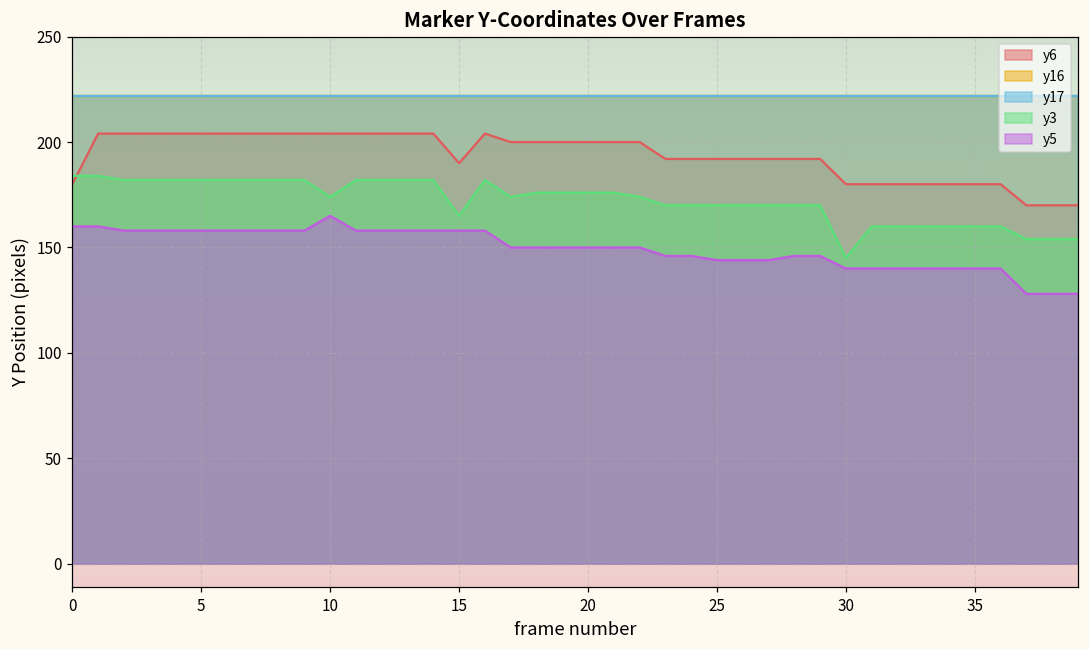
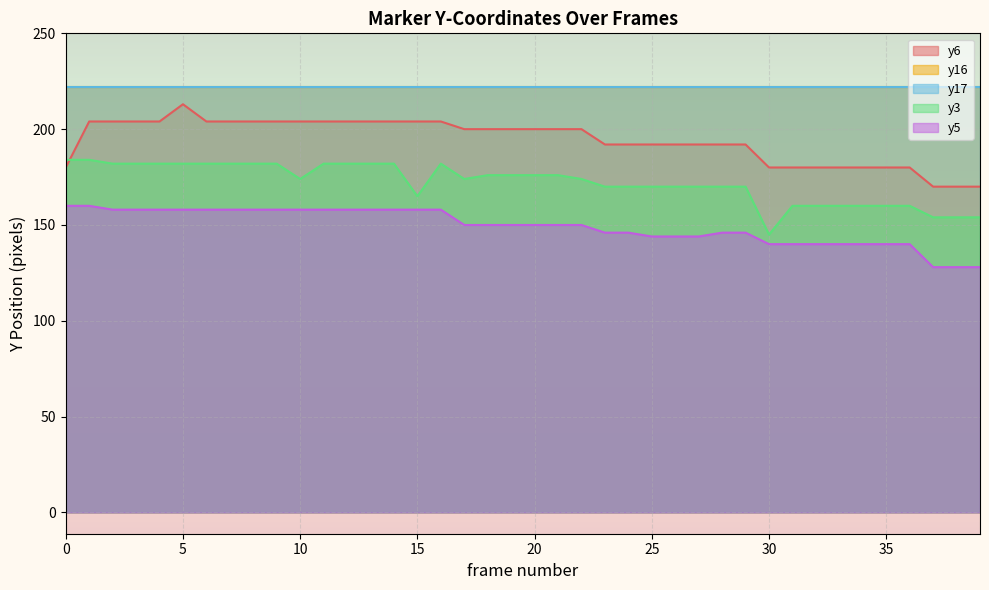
y6, 5: 204 -> 213
y5, 10: 165 -> 158
y6, 15: 190 -> 204
